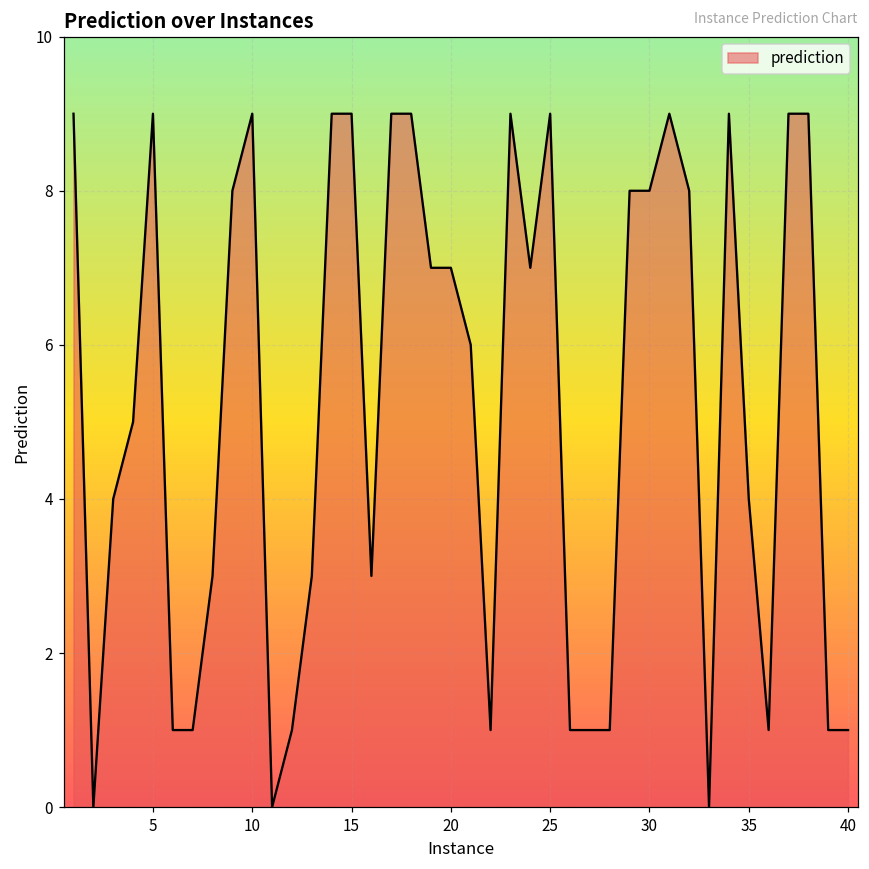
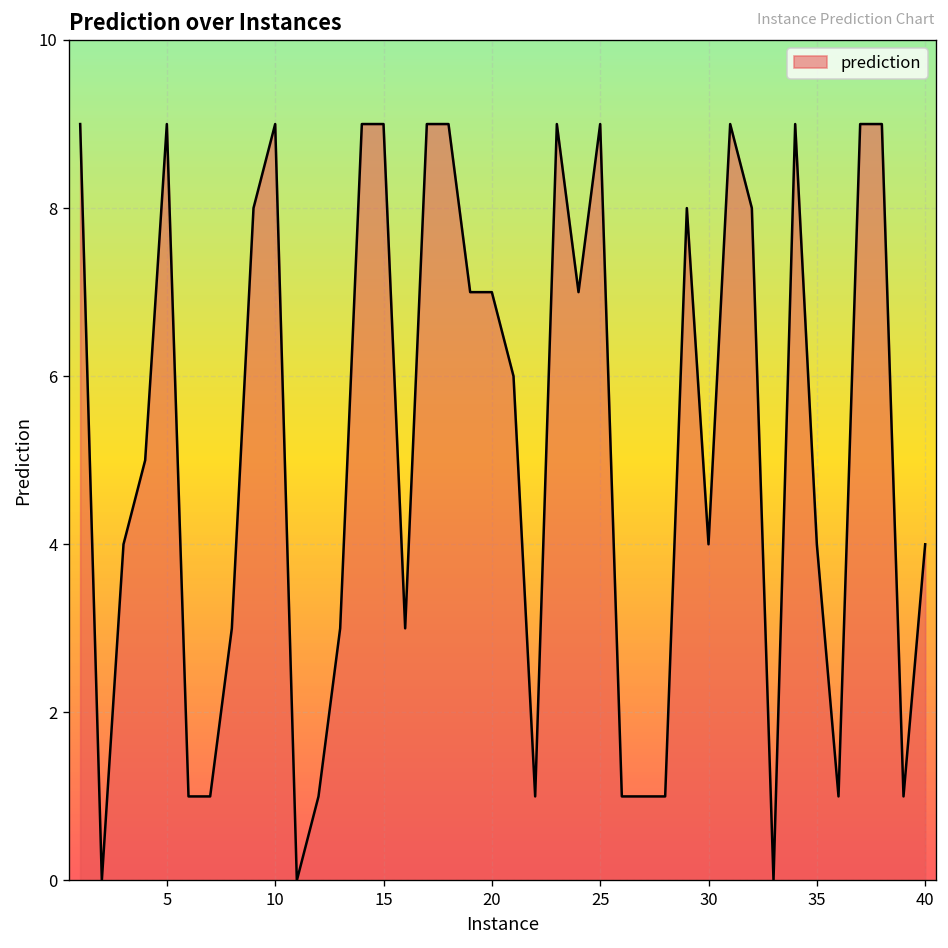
30: 8 -> 4
40: 1 -> 4
